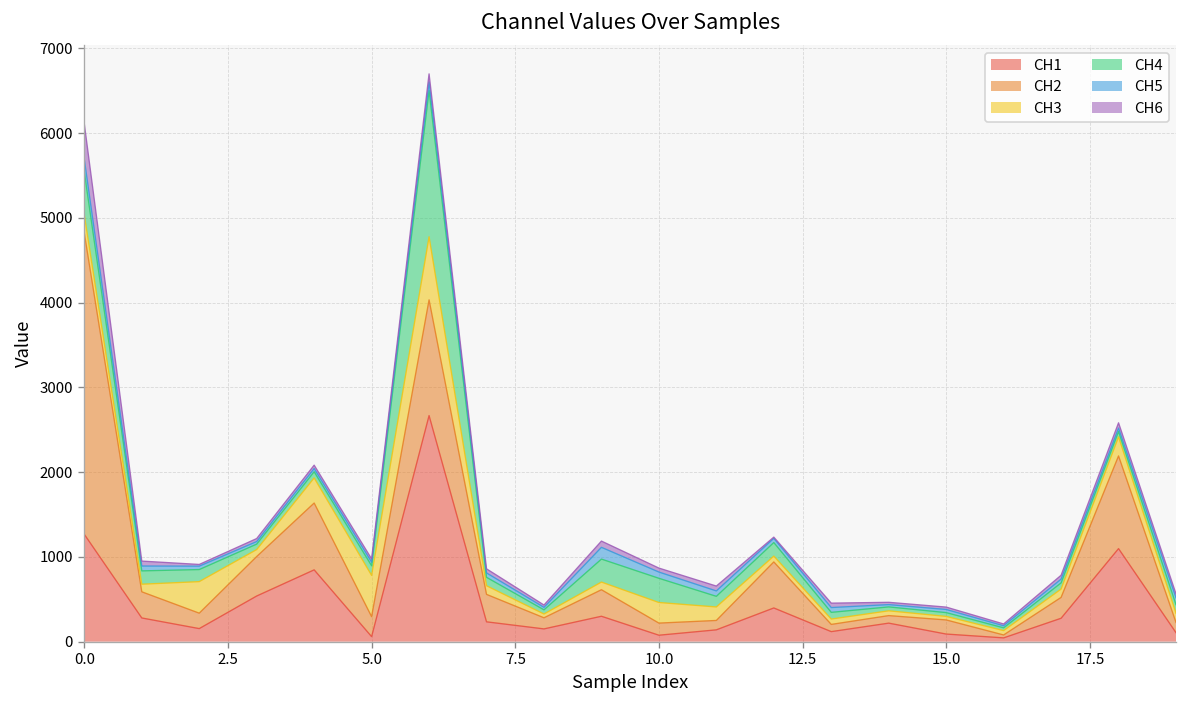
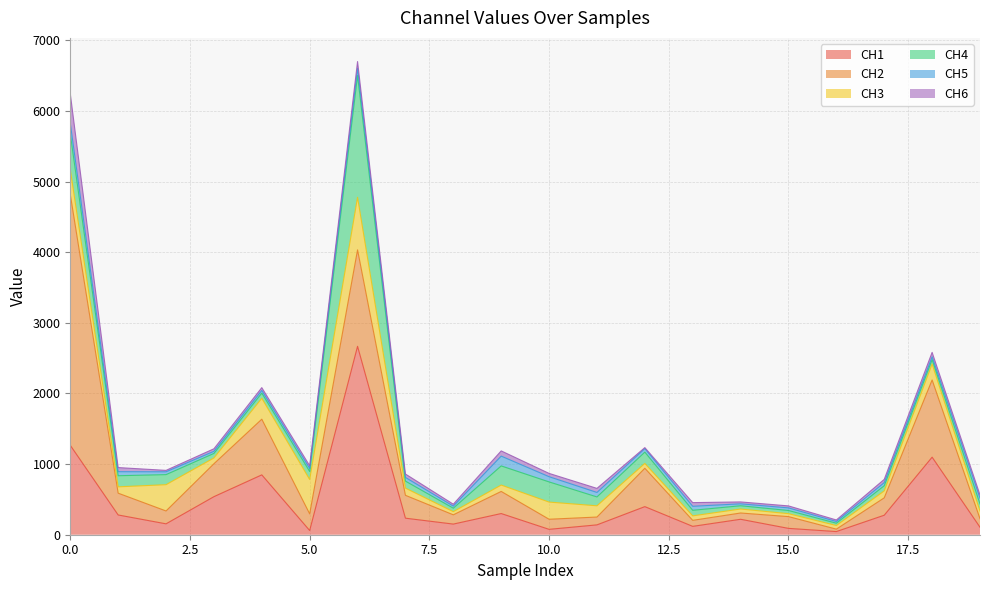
CH3, 0.0: 200 -> 400
